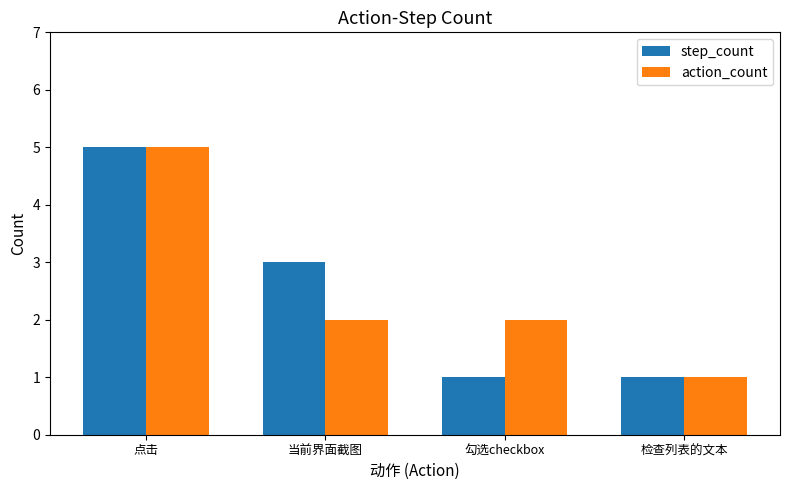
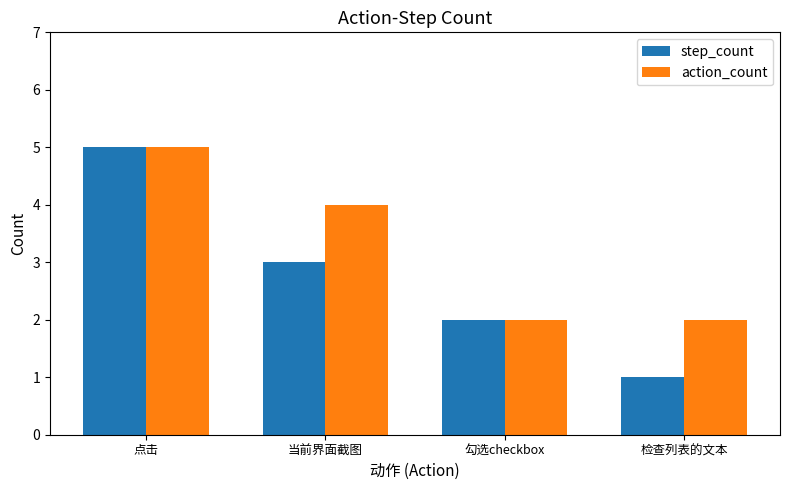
action_count, 当前界面截图: 2 -> 4
step_count, 勾选checkbox: 1 -> 2
action_count, 检查列表的文本: 1 -> 2
